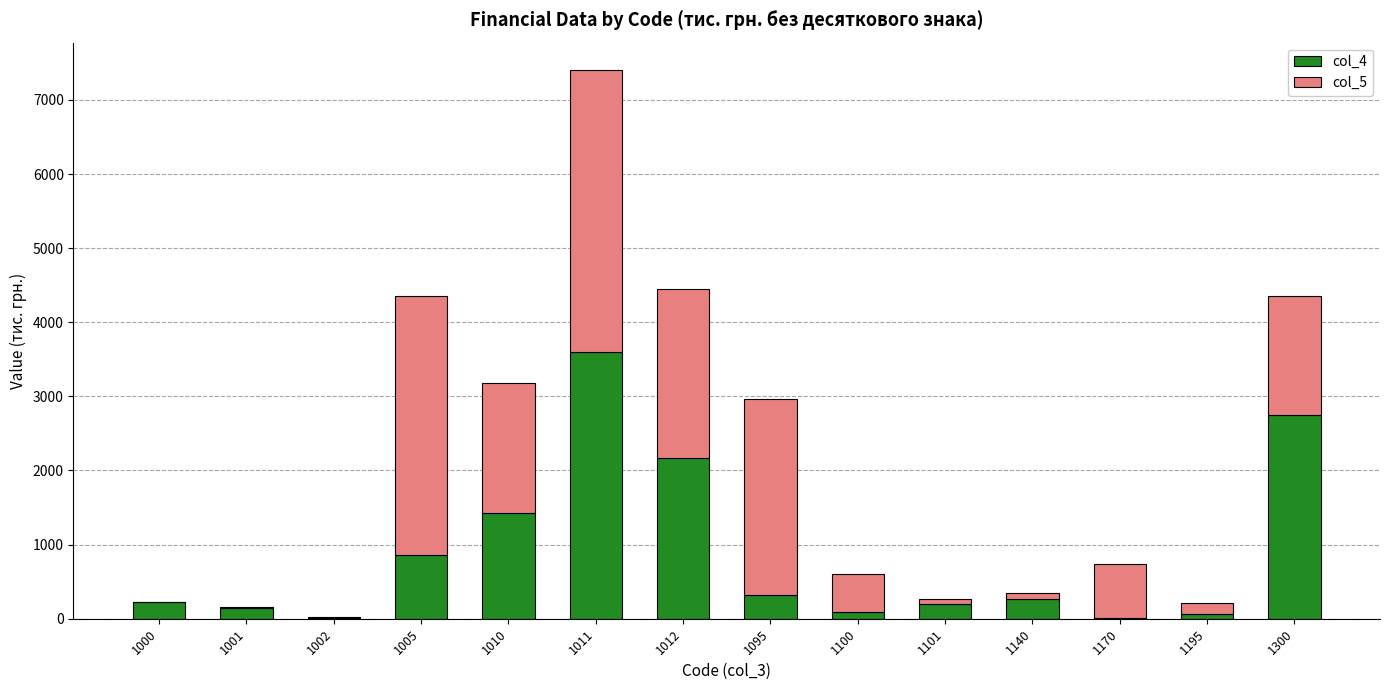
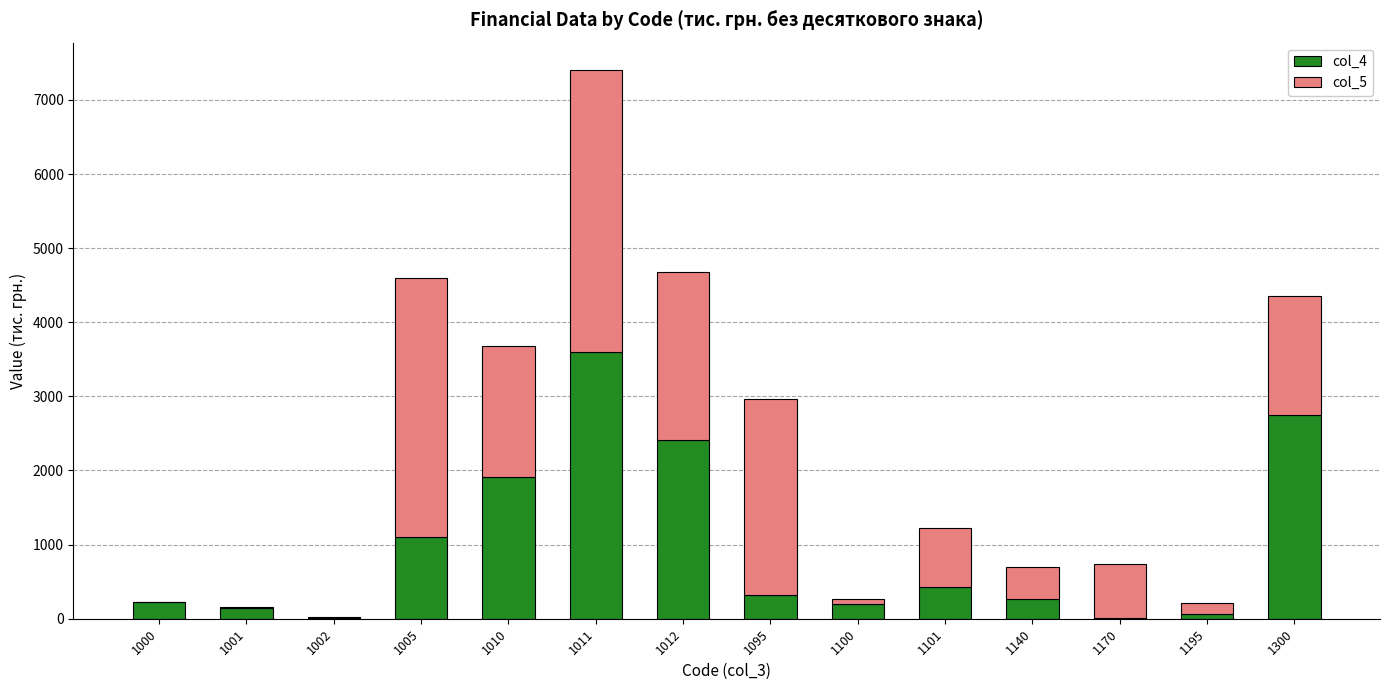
col_4, 1005: 900 -> 1100
col_4, 1010: 1400 -> 1900
col_4, 1012: 2200 -> 2400
col_4, 1100: 100 -> 200
col_5, 1100: 500 -> 100
col_4, 1101: 200 -> 400
col_5, 1101: 100 -> 800
col_5, 1140: 100 -> 400
